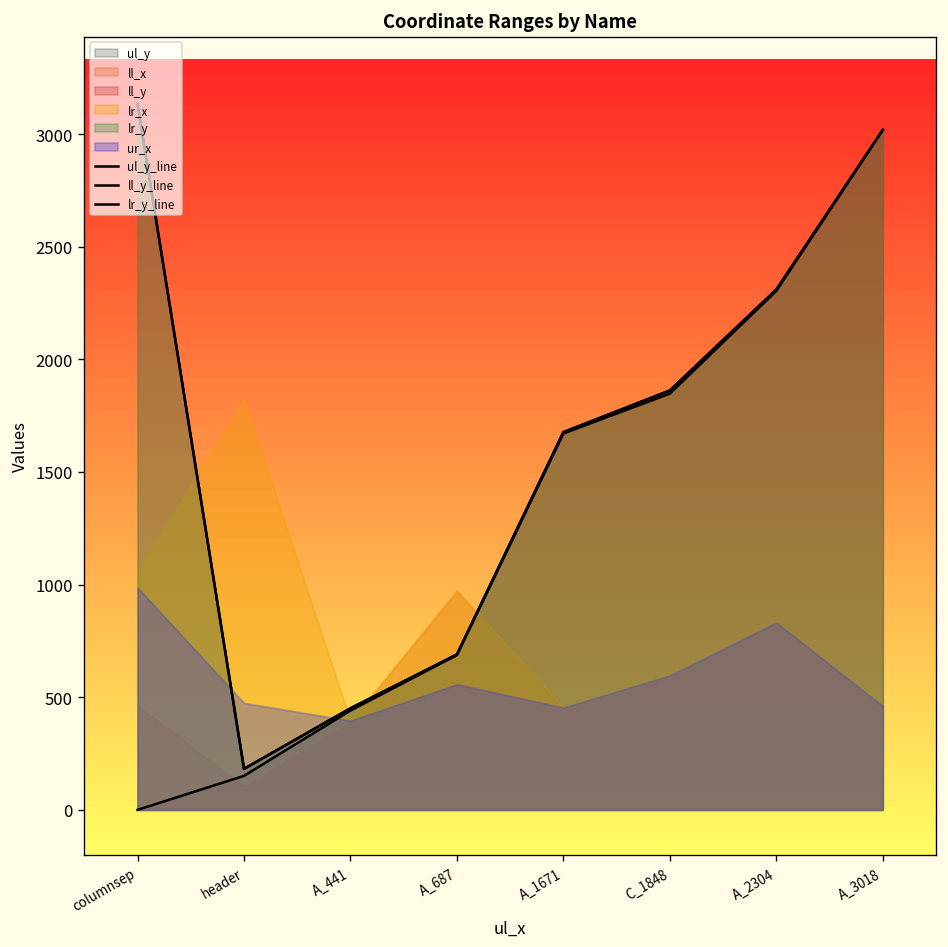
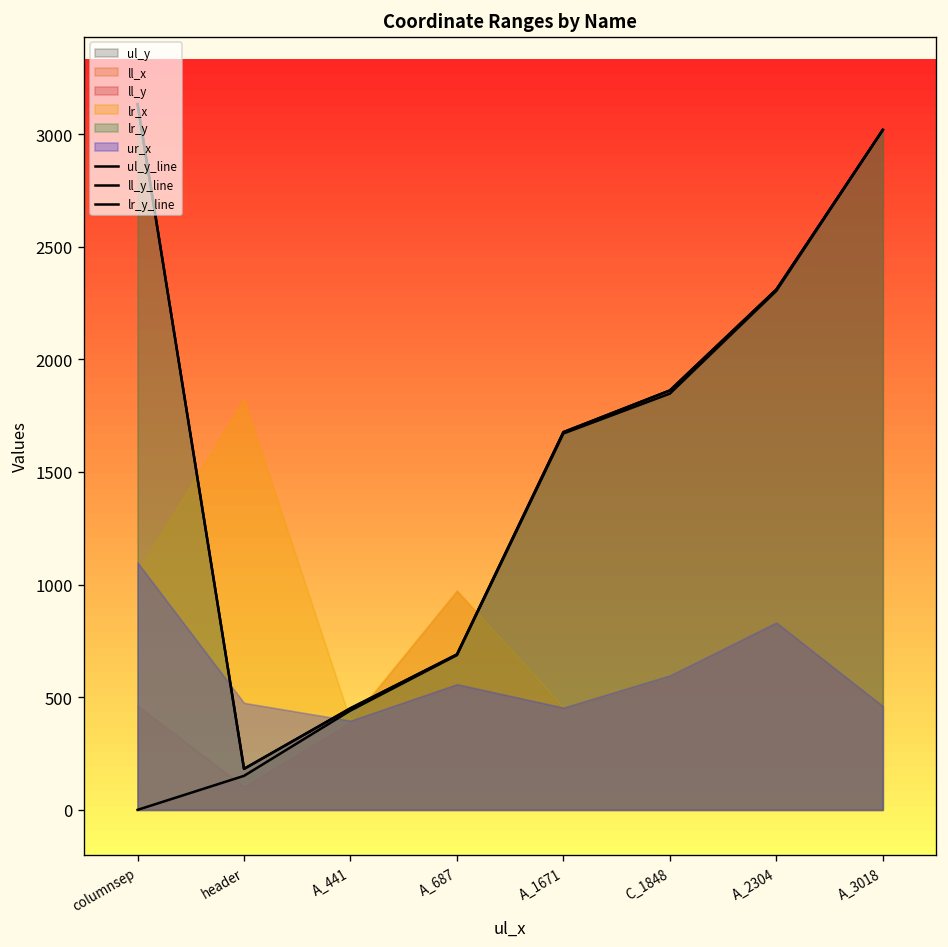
ur_x, columnsep: 990 -> 1100
